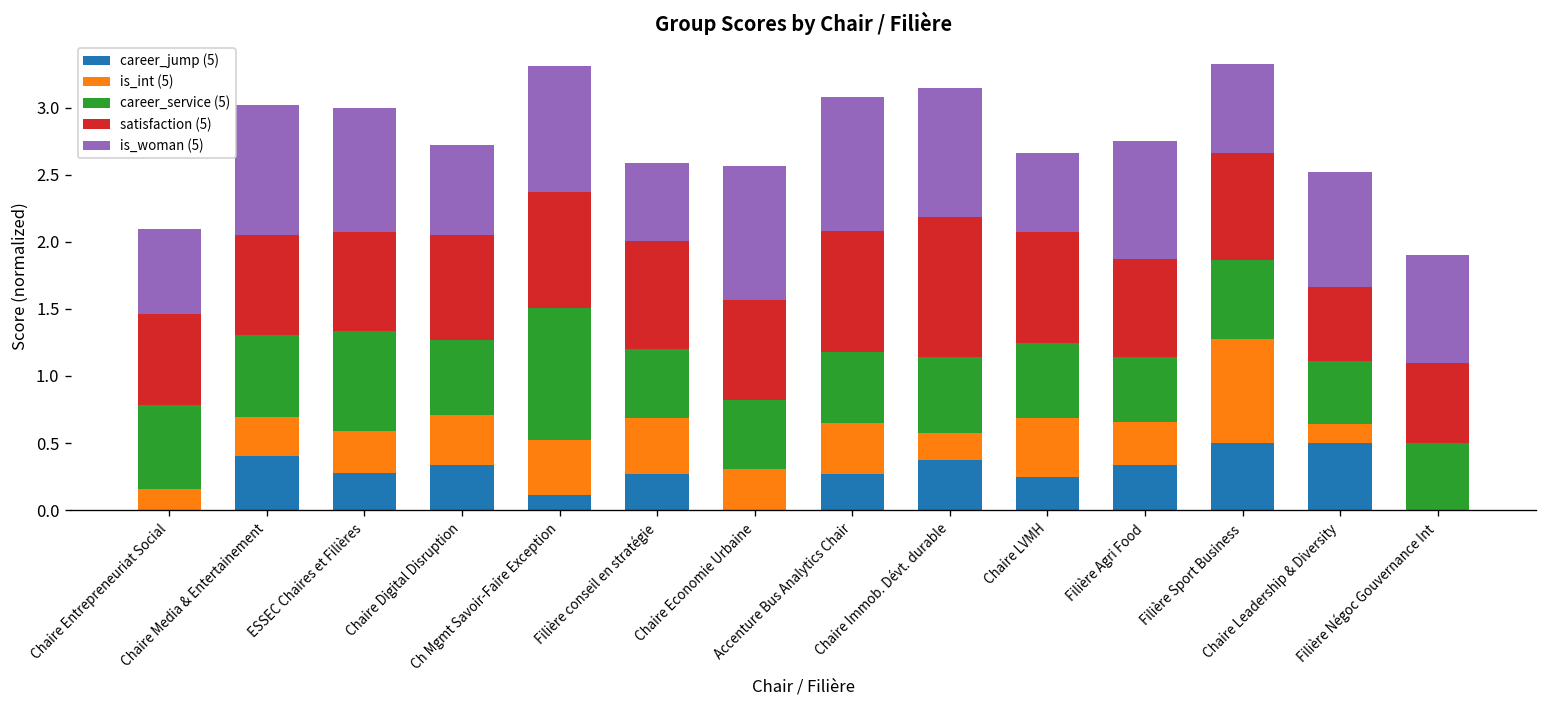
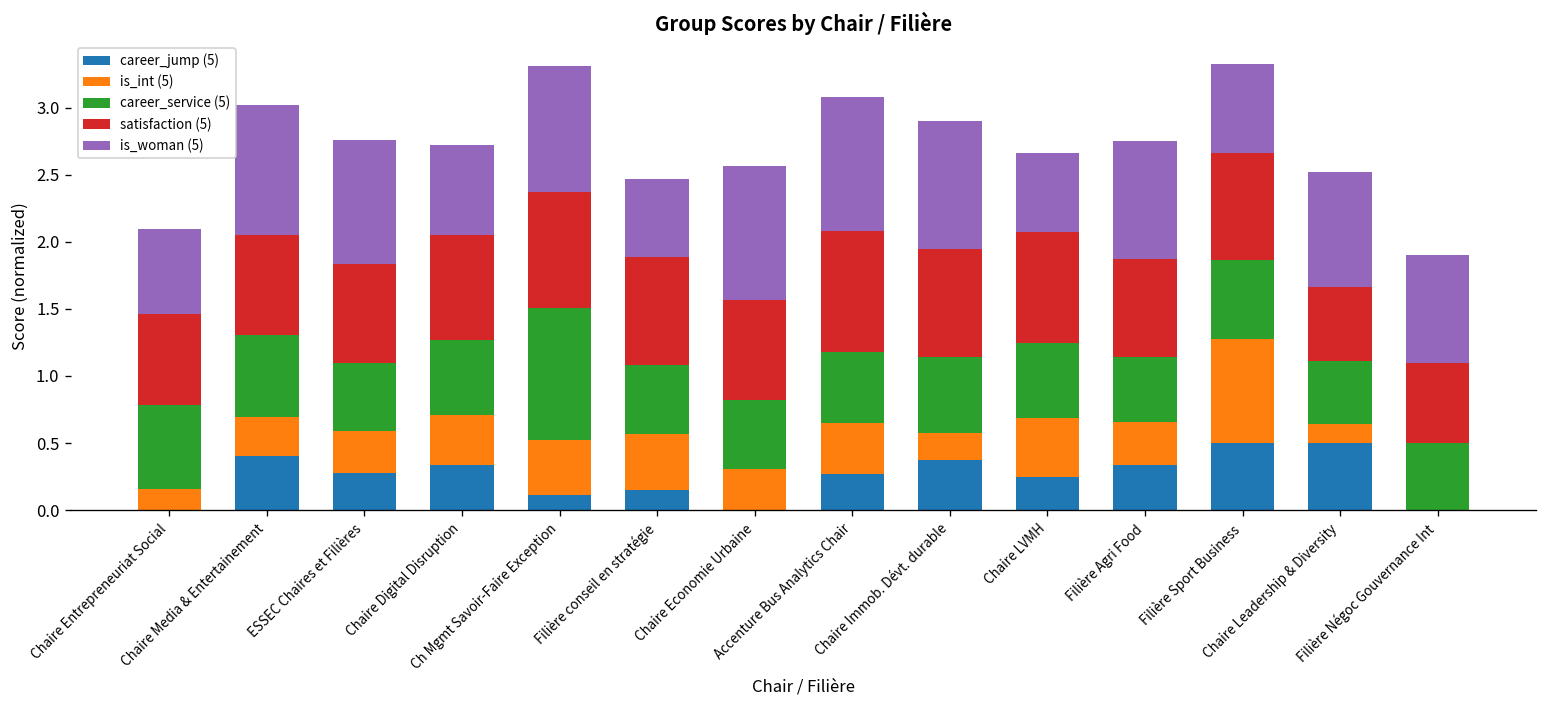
career_service (5), ESSEC Chaires et Filières: 0.75 -> 0.51
career_jump (5), Filière conseil en stratégie: 0.27 -> 0.15
satisfaction (5), Chaire Immob. Dévt. durable: 1.04 -> 0.80
